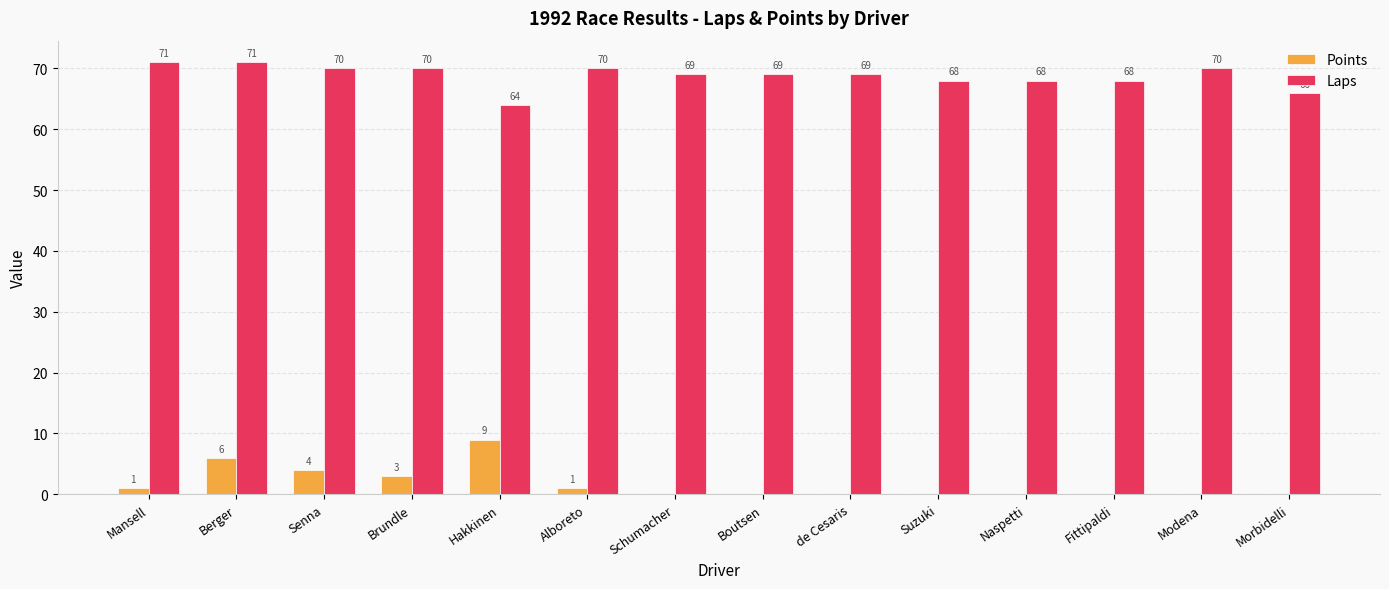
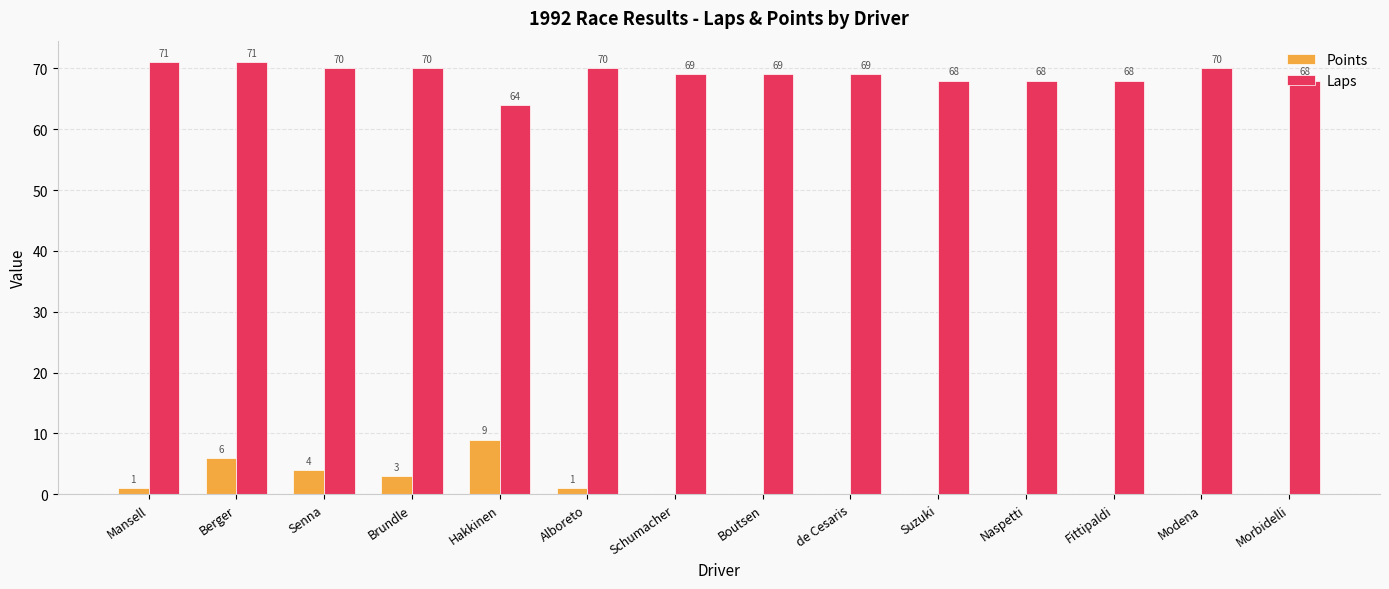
Laps, Morbidelli: 66 -> 68
